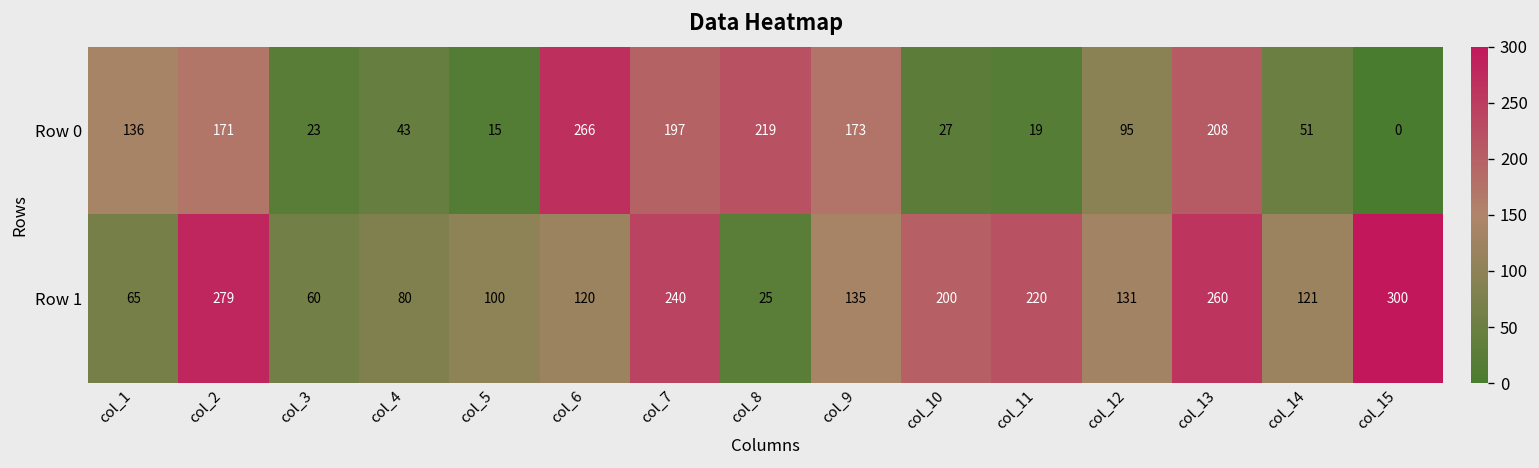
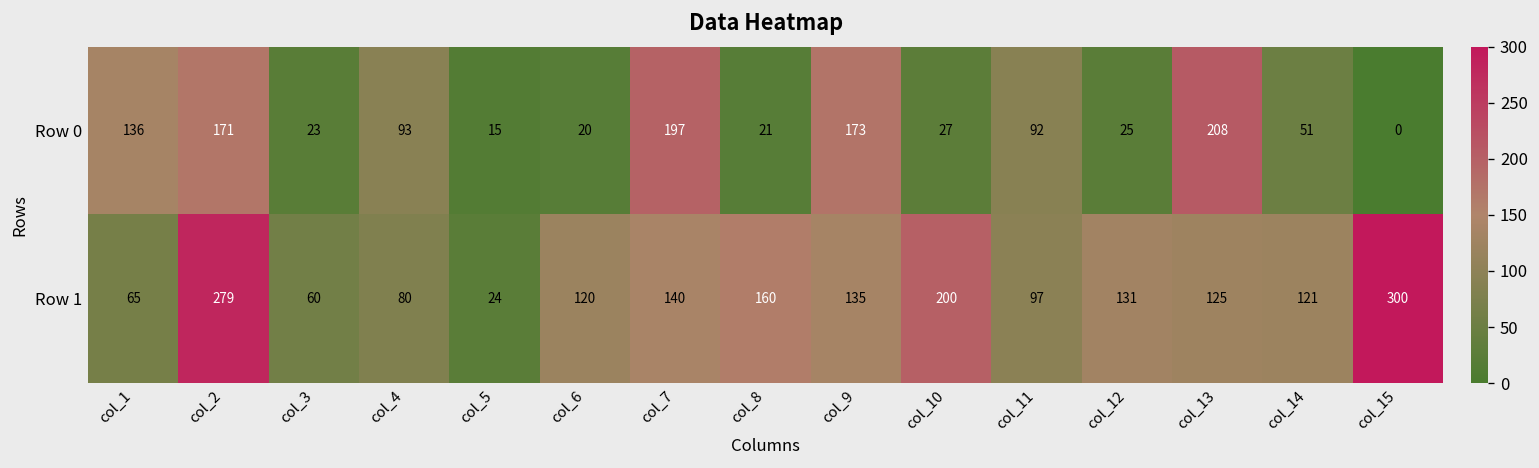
Row 0, col_4: 43 -> 93
Row 0, col_6: 266 -> 20
Row 0, col_8: 219 -> 21
Row 0, col_11: 19 -> 92
Row 0, col_12: 95 -> 25
Row 1, col_5: 100 -> 24
Row 1, col_7: 240 -> 140
Row 1, col_8: 25 -> 160
Row 1, col_11: 220 -> 97
Row 1, col_13: 260 -> 125
